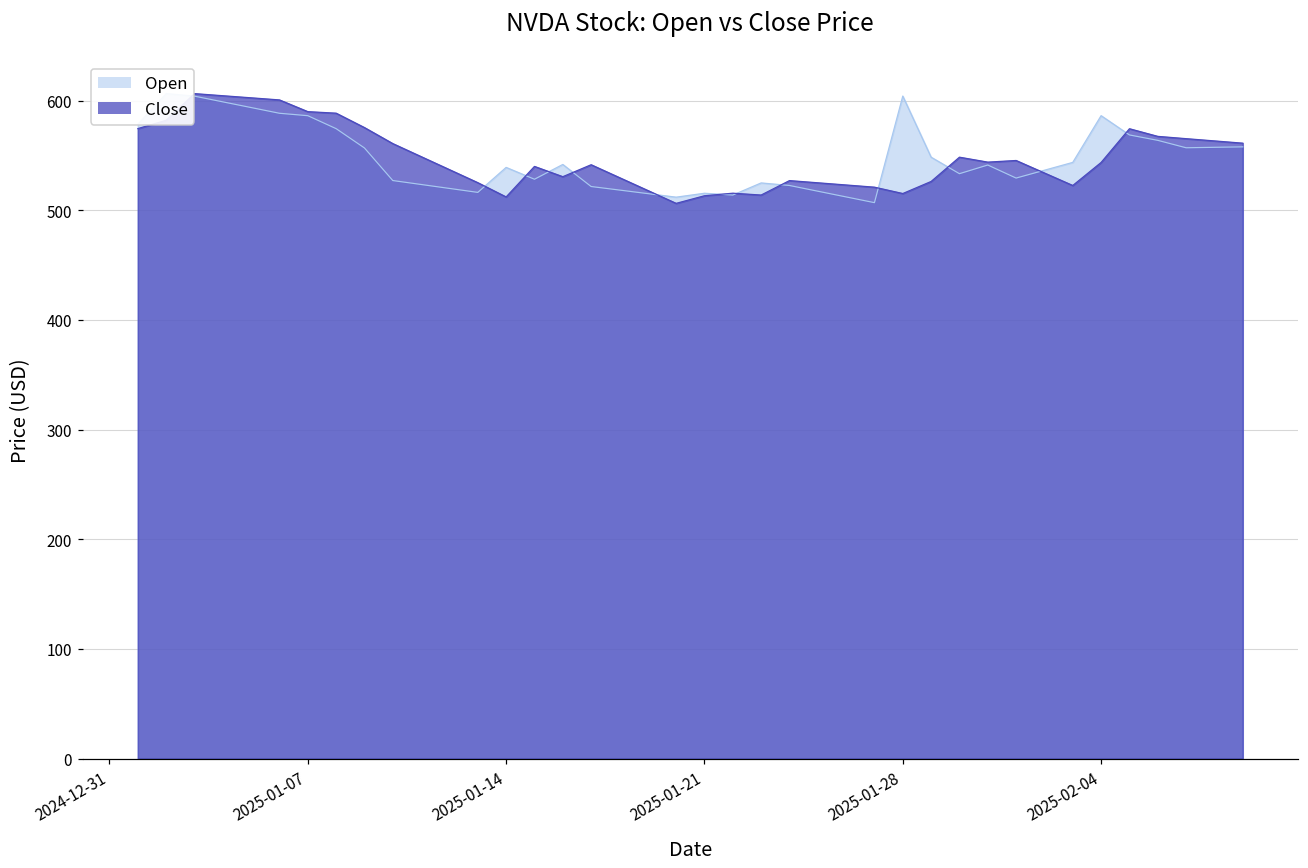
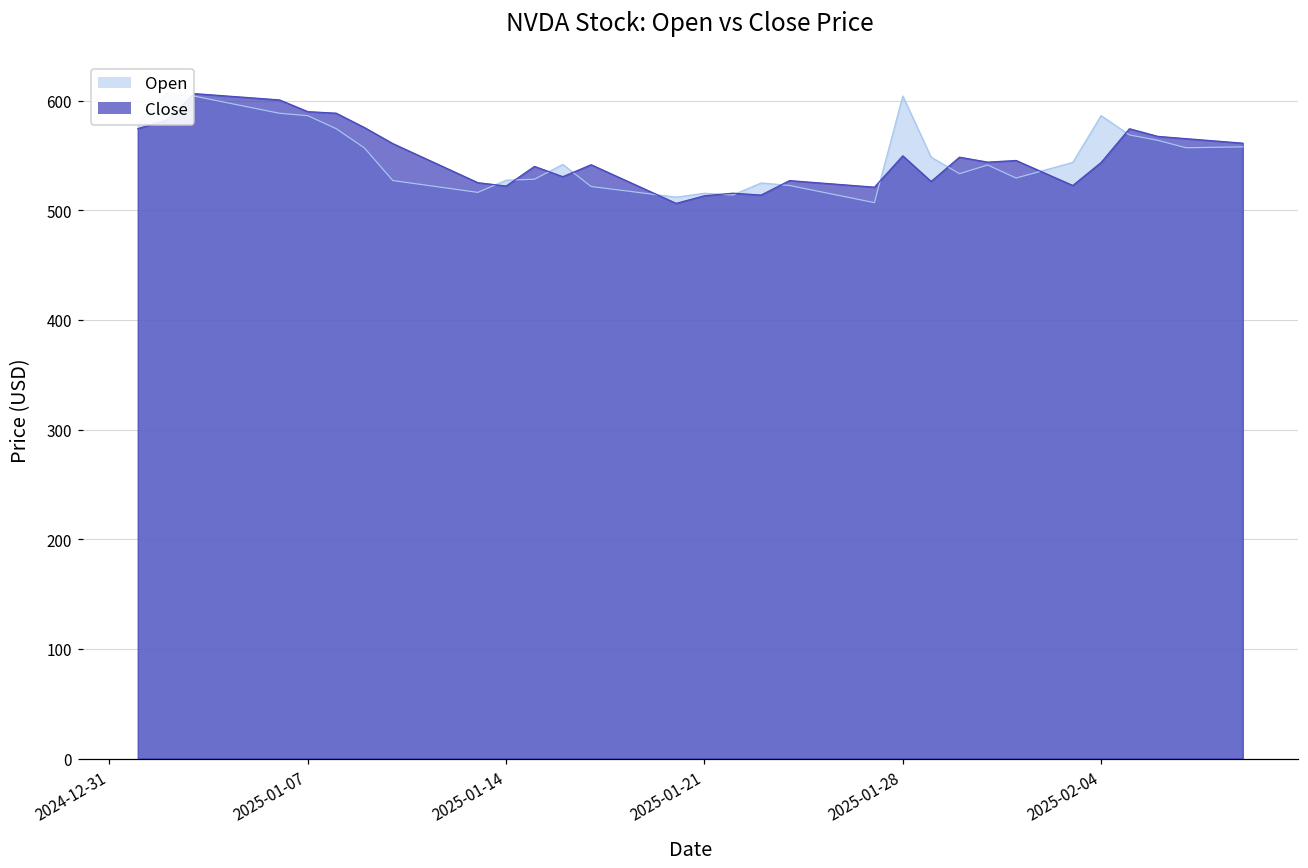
Open, 2025-01-14: 540 -> 530
Close, 2025-01-14: 510 -> 520
Close, 2025-01-28: 520 -> 550
